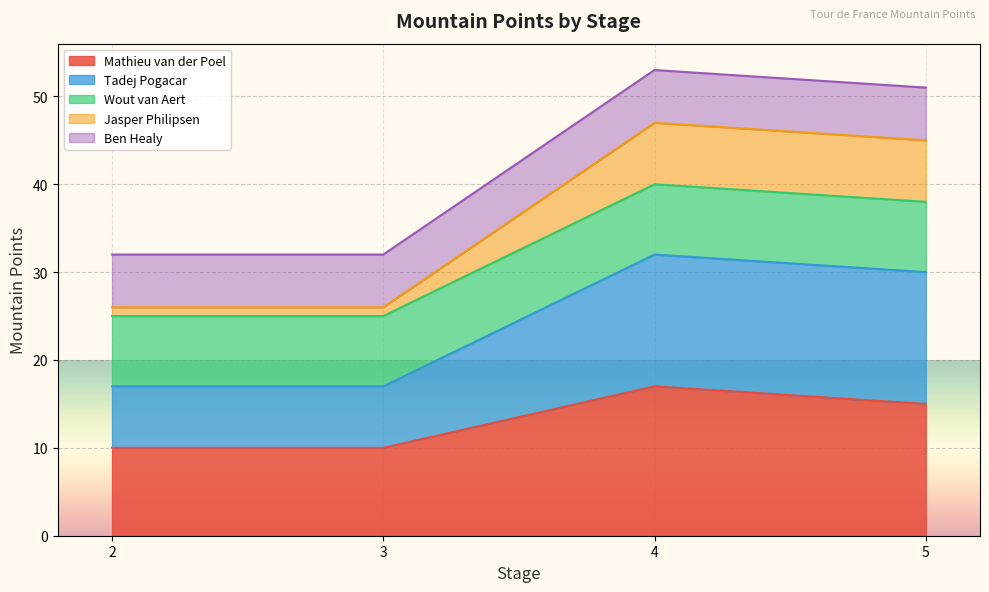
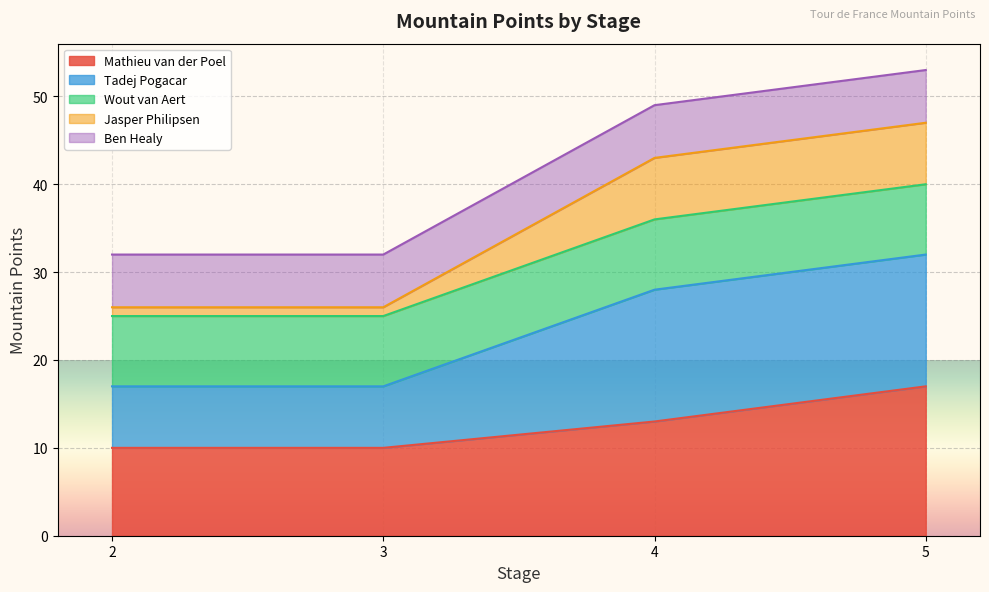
Mathieu van der Poel, 4: 17 -> 13
Mathieu van der Poel, 5: 15 -> 17
